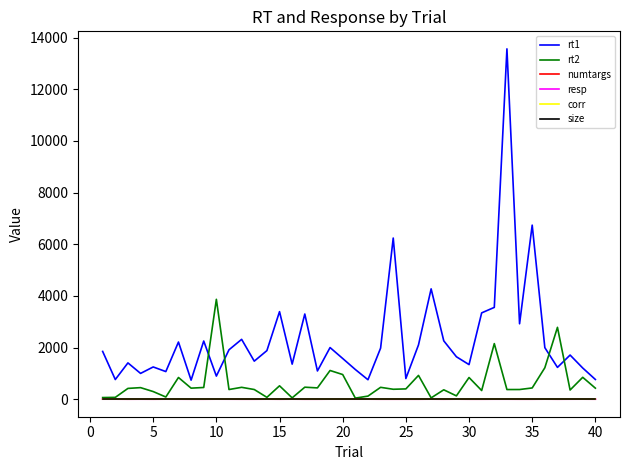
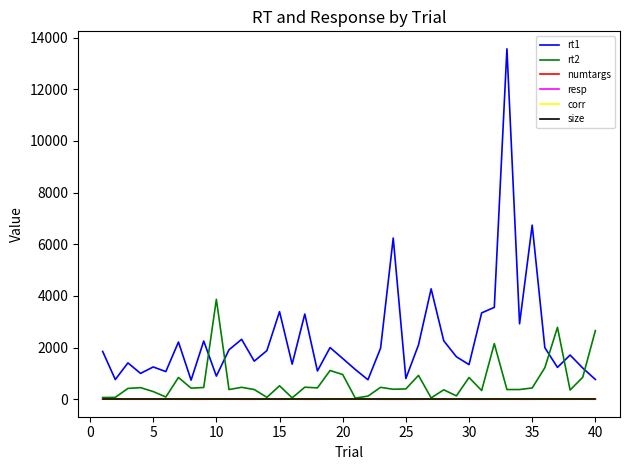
rt2, 40: 400 -> 2700
